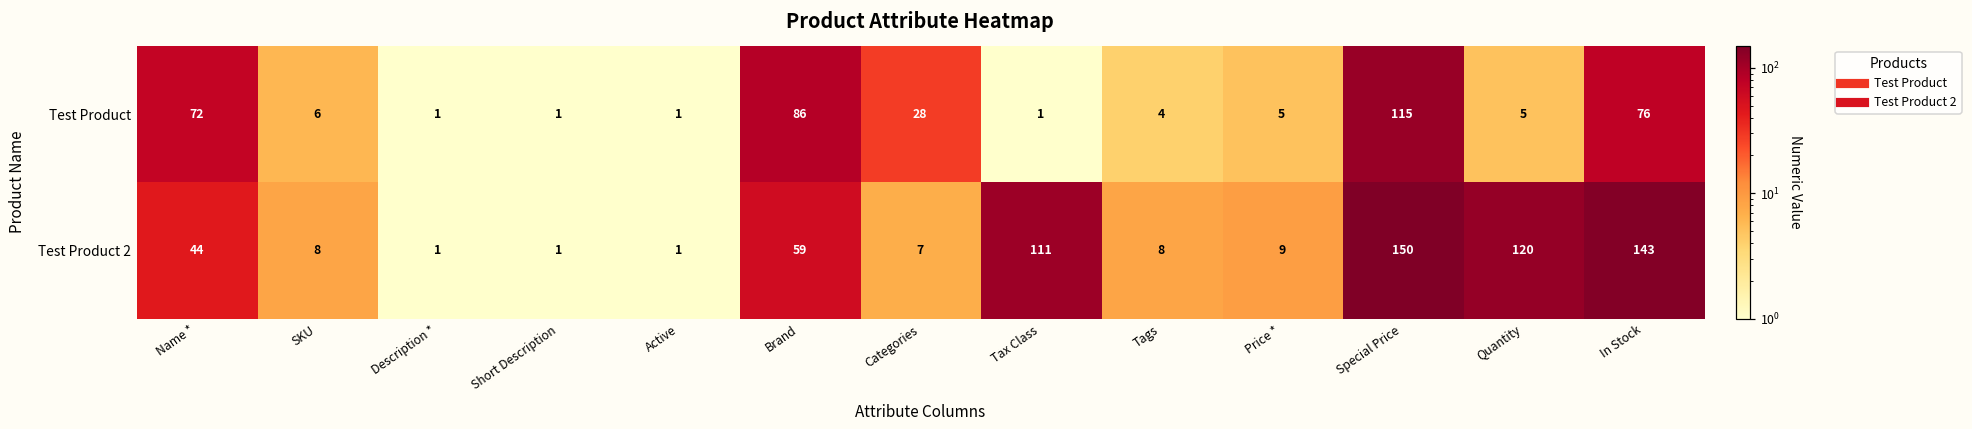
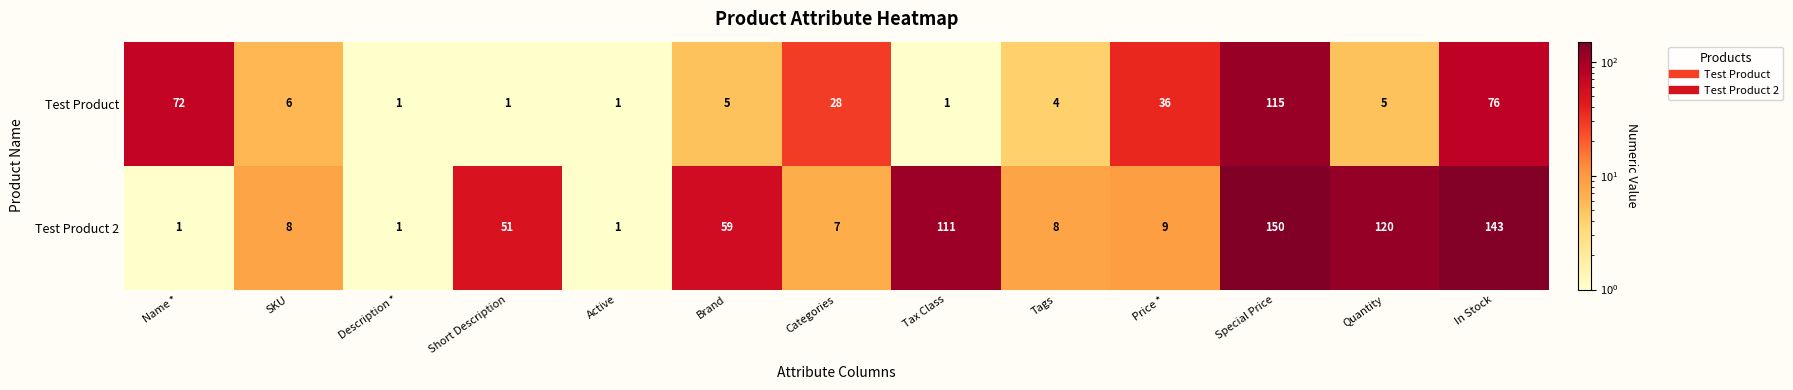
Test Product, Brand: 86 -> 5
Test Product, Price *: 5 -> 36
Test Product 2, Name *: 44 -> 1
Test Product 2, Short Description: 1 -> 51
